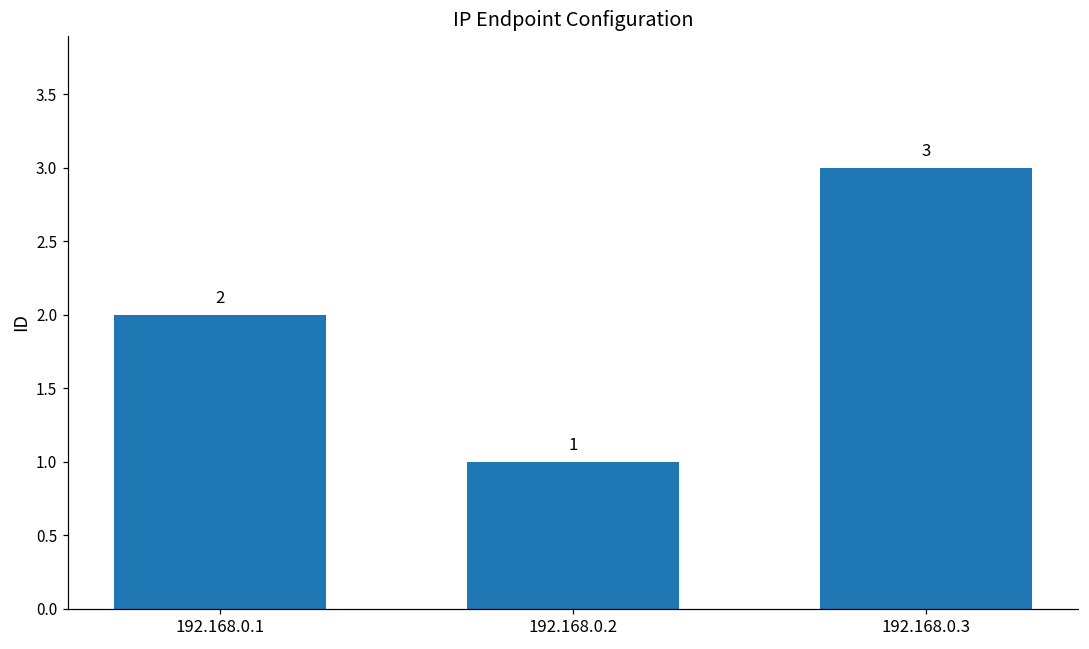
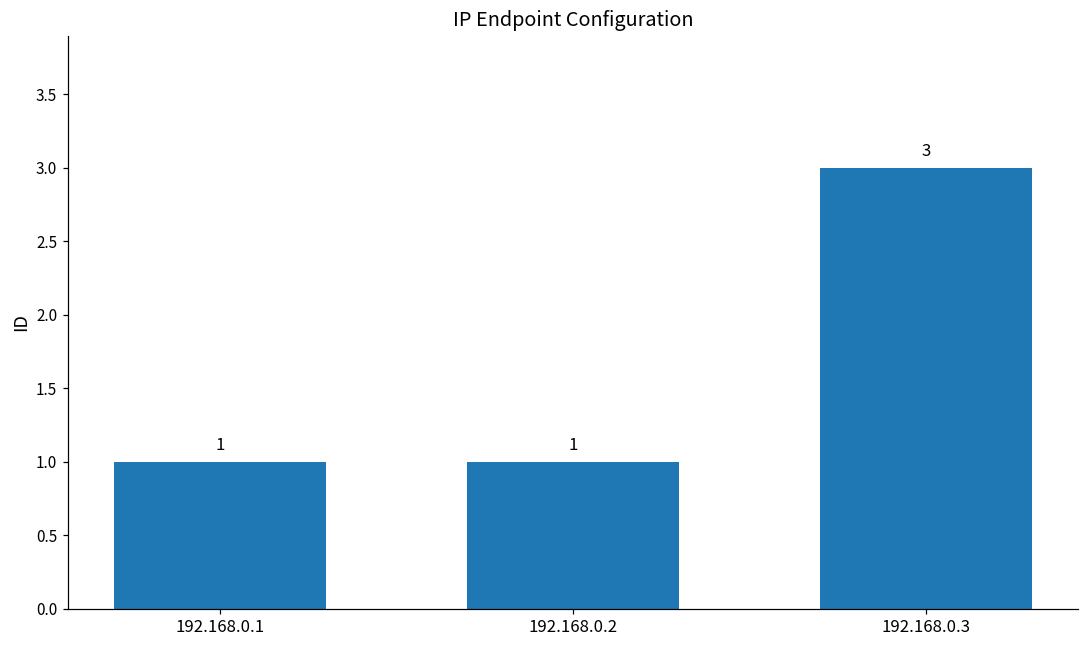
192.168.0.1: 2 -> 1
